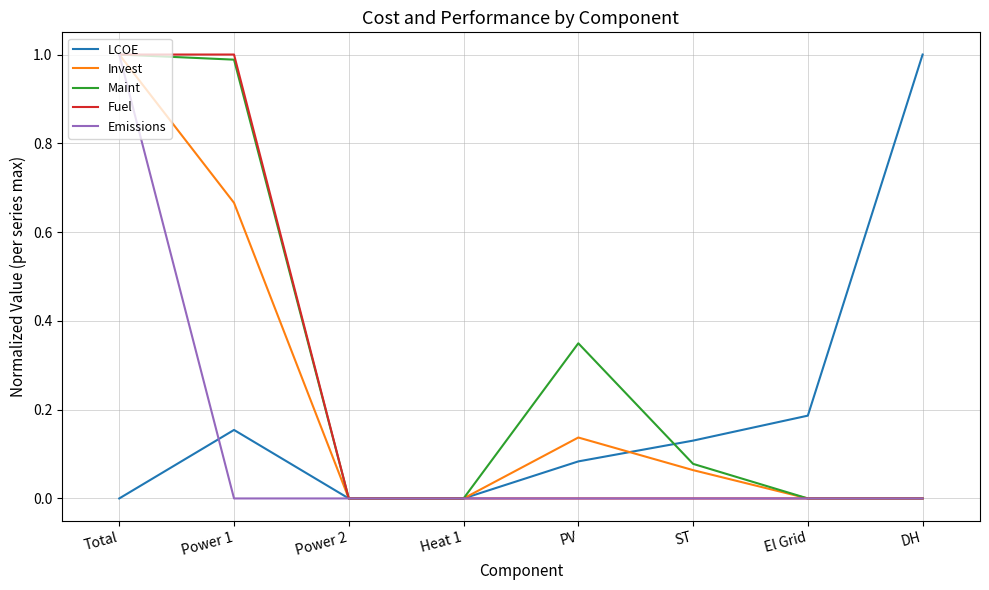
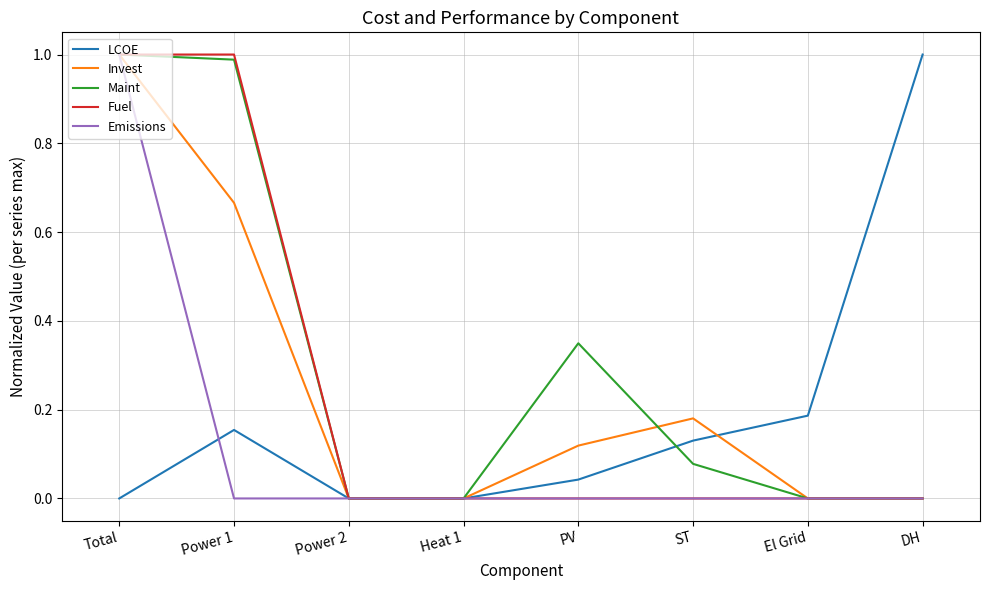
LCOE, PV: 0.08 -> 0.04
Invest, PV: 0.14 -> 0.12
Invest, ST: 0.06 -> 0.18
